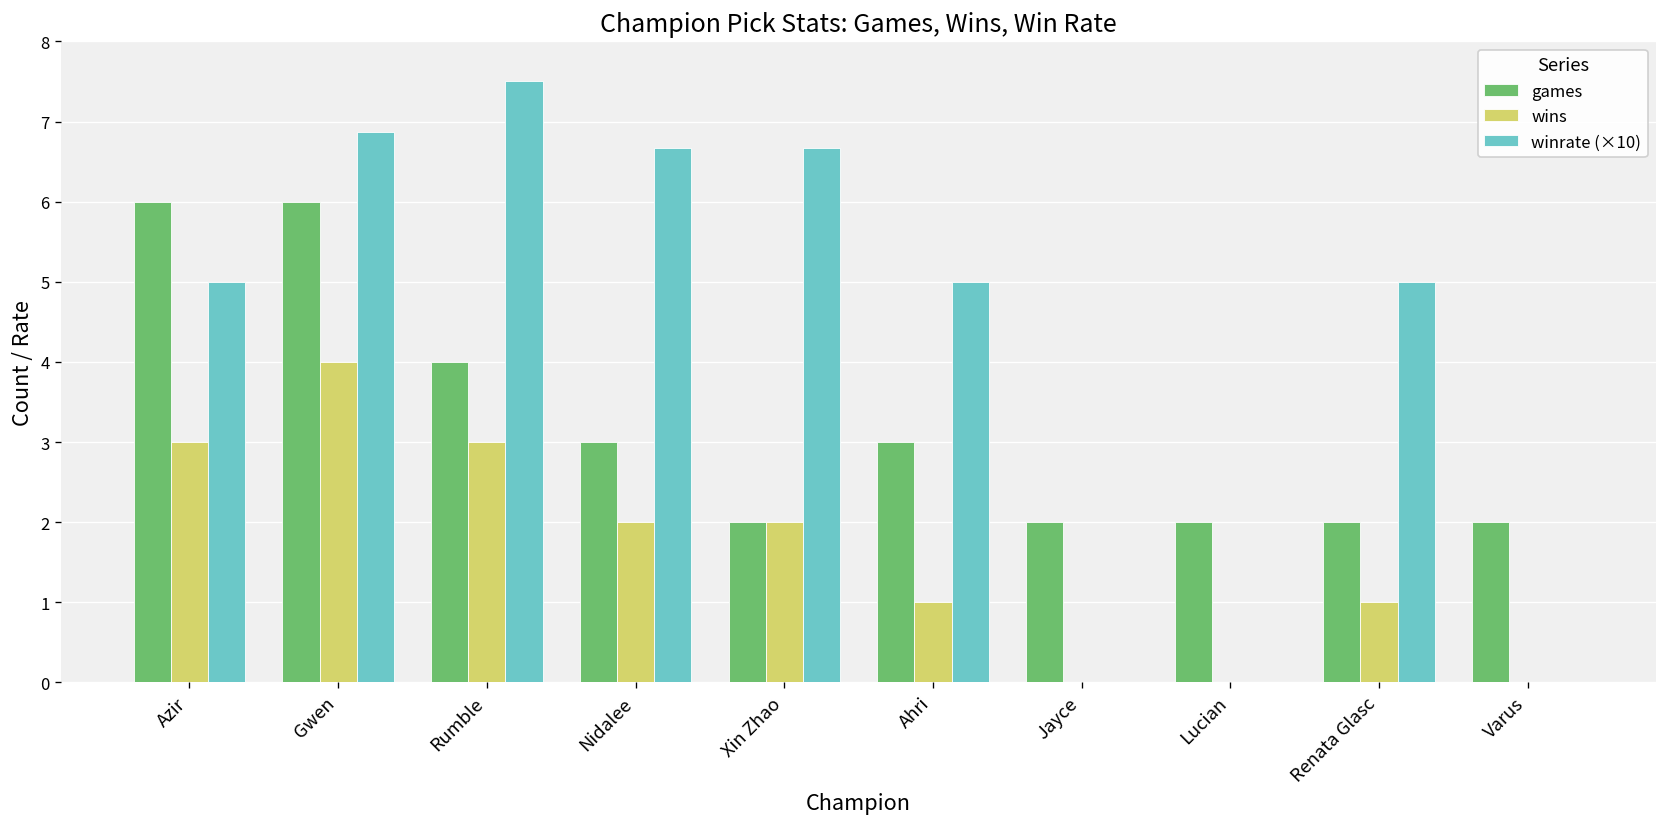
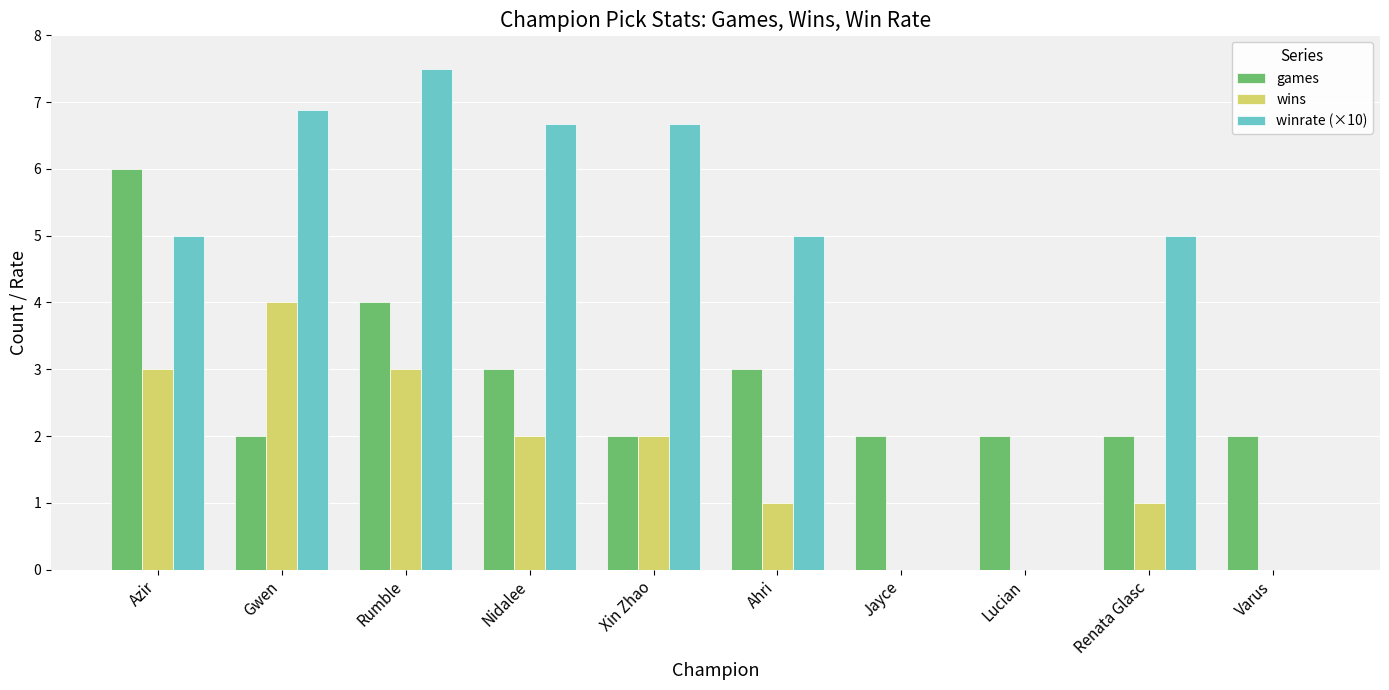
games, Gwen: 6 -> 2
